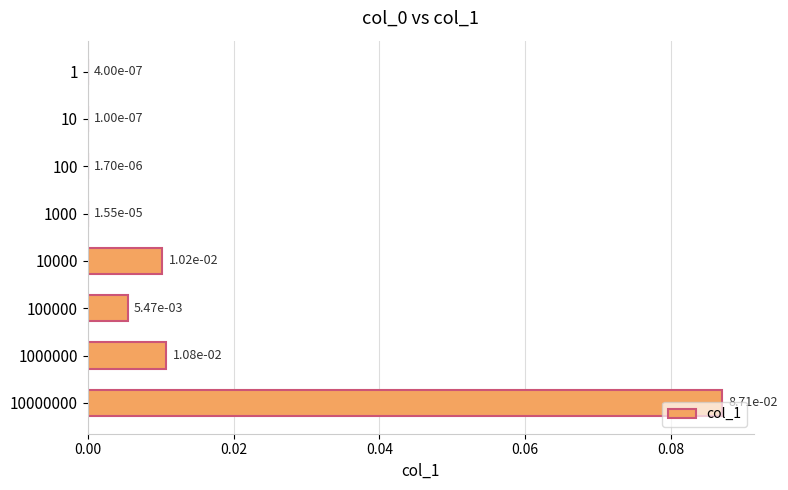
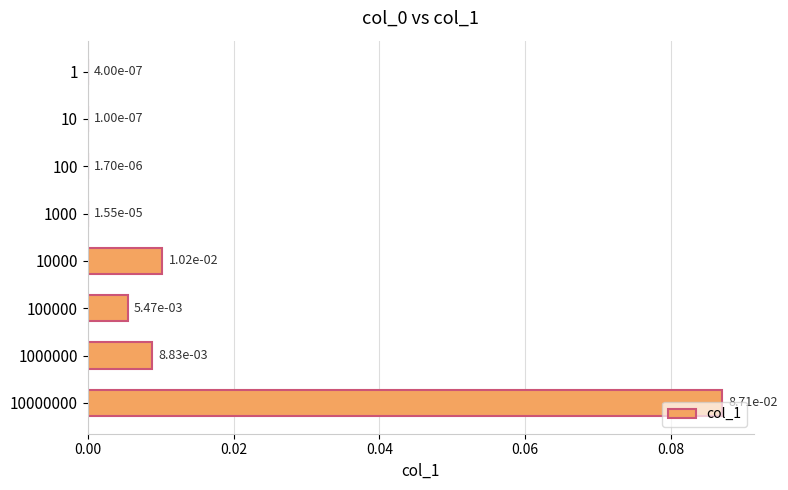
1000000: 1.08e-02 -> 8.83e-03
